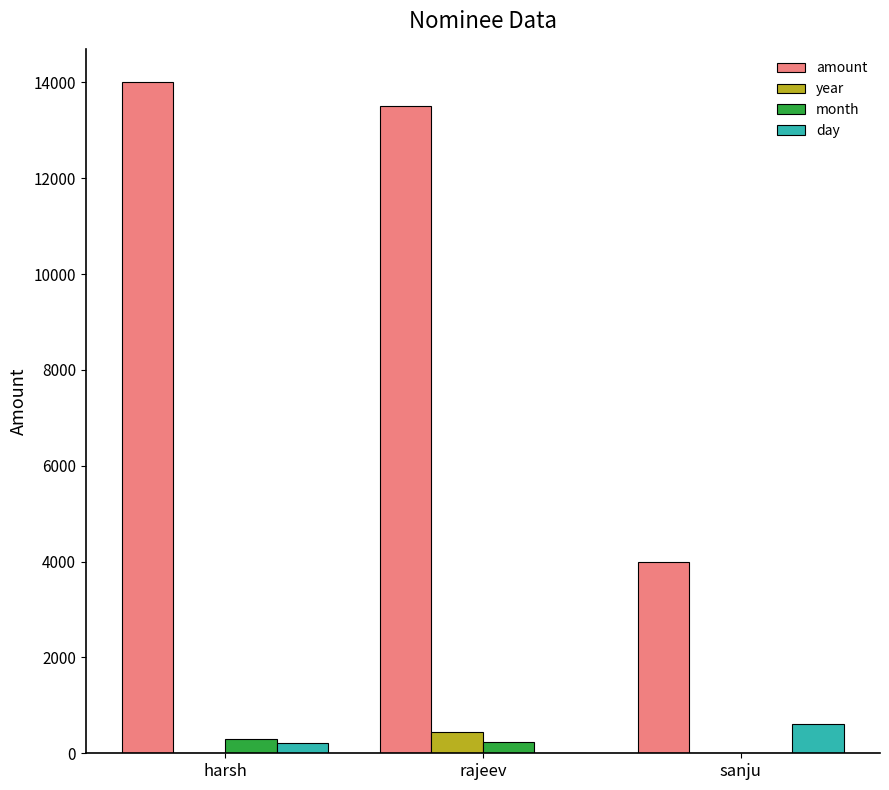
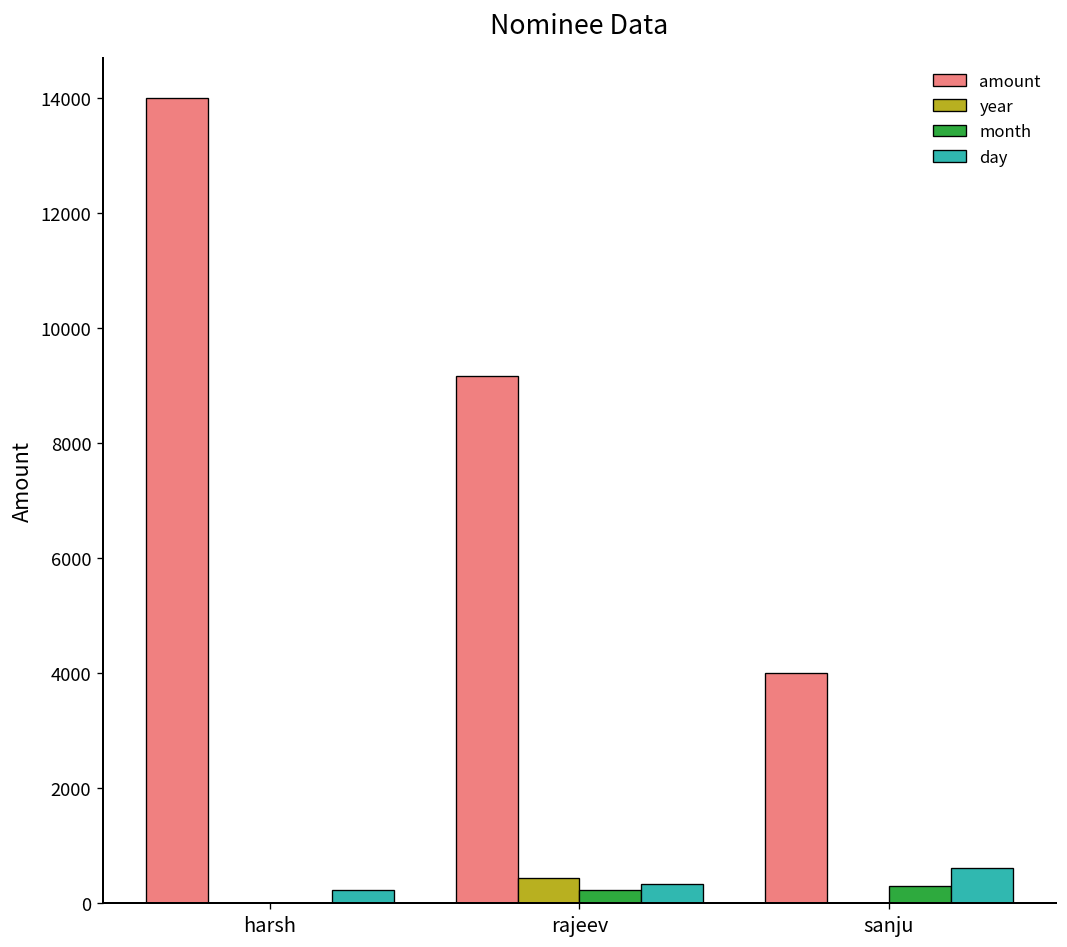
month, harsh: 300 -> 0
amount, rajeev: 13500 -> 9200
day, rajeev: 0 -> 300
month, sanju: 0 -> 300
